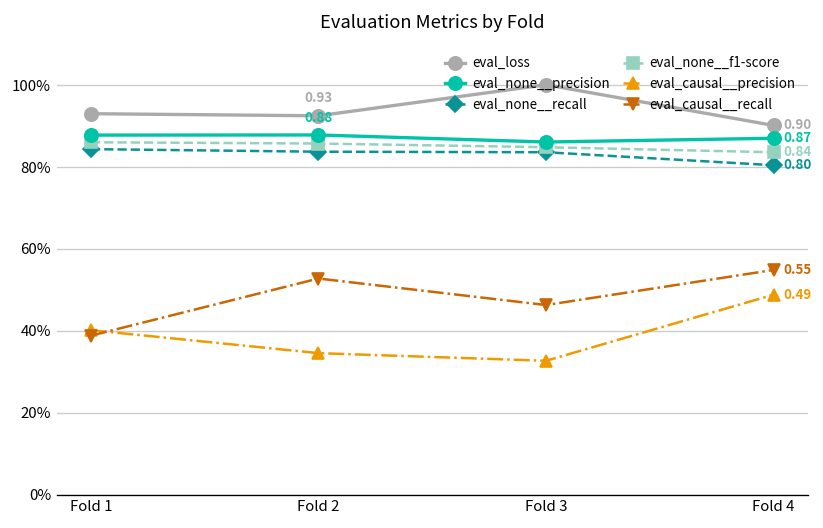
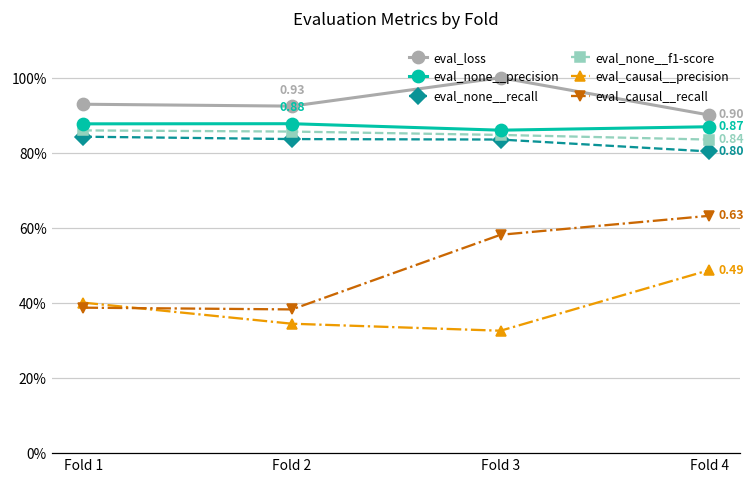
eval_causal__recall, Fold 2: 53% -> 38%
eval_causal__recall, Fold 3: 46% -> 58%
eval_causal__recall, Fold 4: 0.55 -> 0.63
